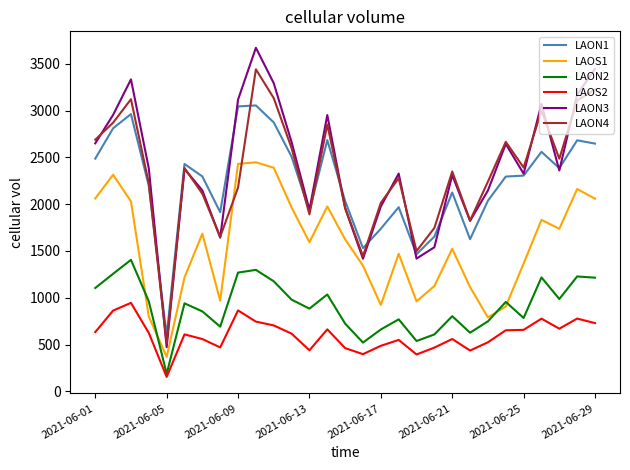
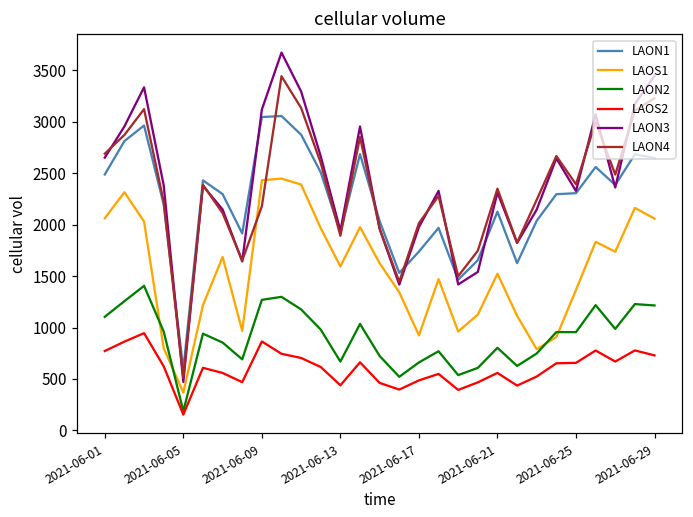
LAOS2, 2021-06-01: 600 -> 800
LAON2, 2021-06-13: 900 -> 700
LAON2, 2021-06-25: 800 -> 1000
